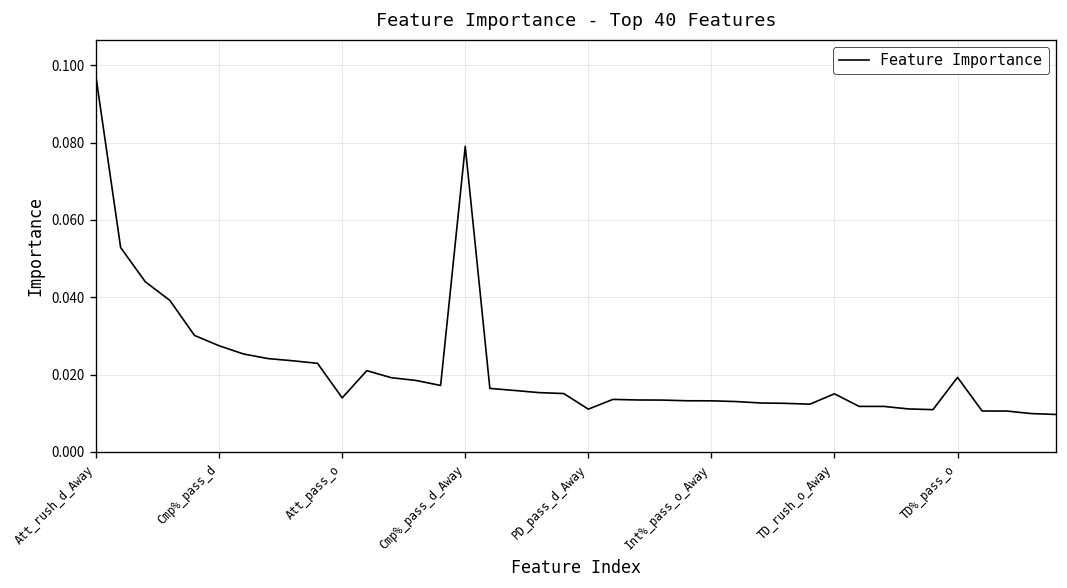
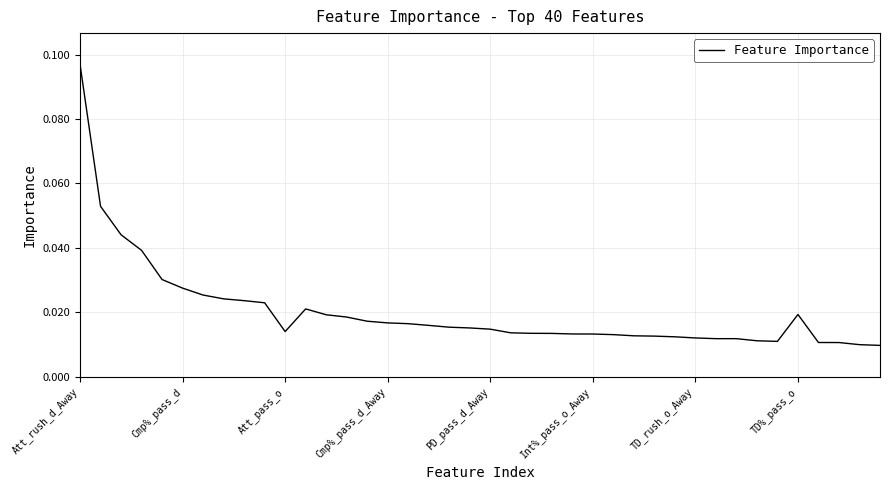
Cmp%_pass_d_Away: 0.079 -> 0.017
PD_pass_d_Away: 0.011 -> 0.015
TD_rush_o_Away: 0.015 -> 0.012
